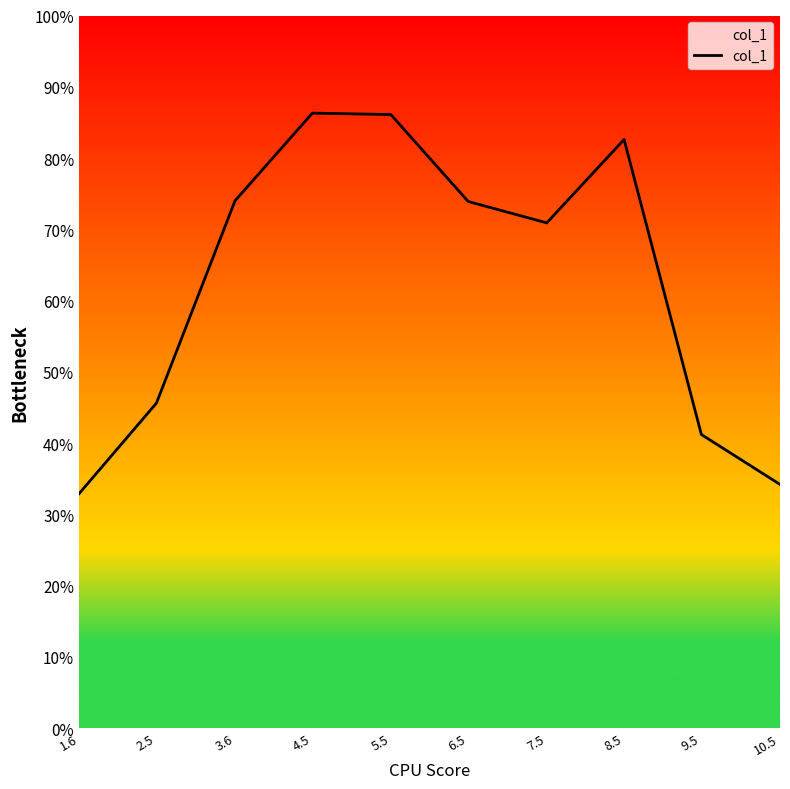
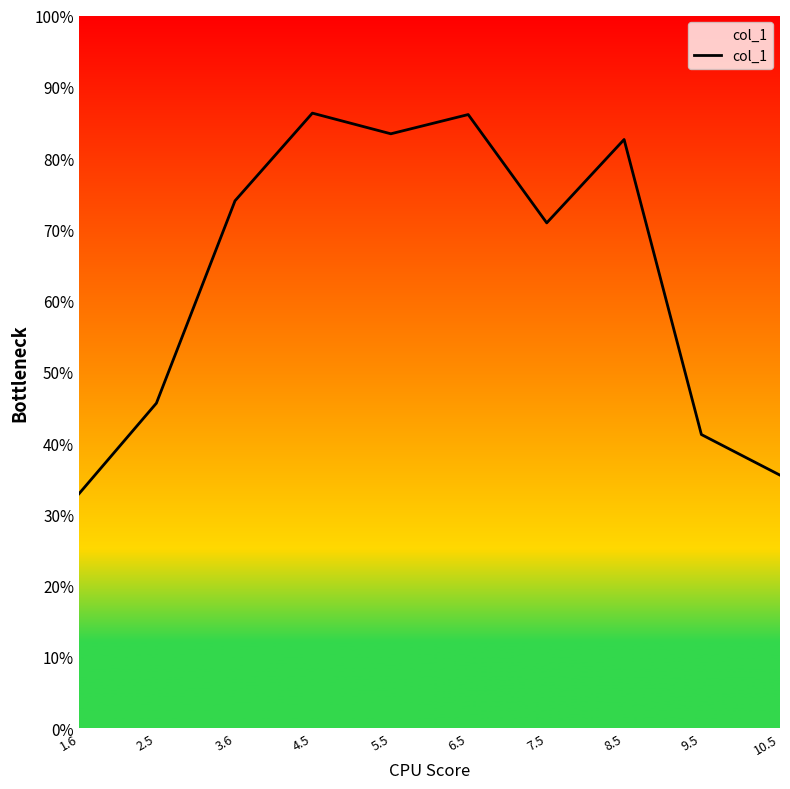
5.5: 86% -> 83%
6.5: 74% -> 86%
10.5: 34% -> 36%
